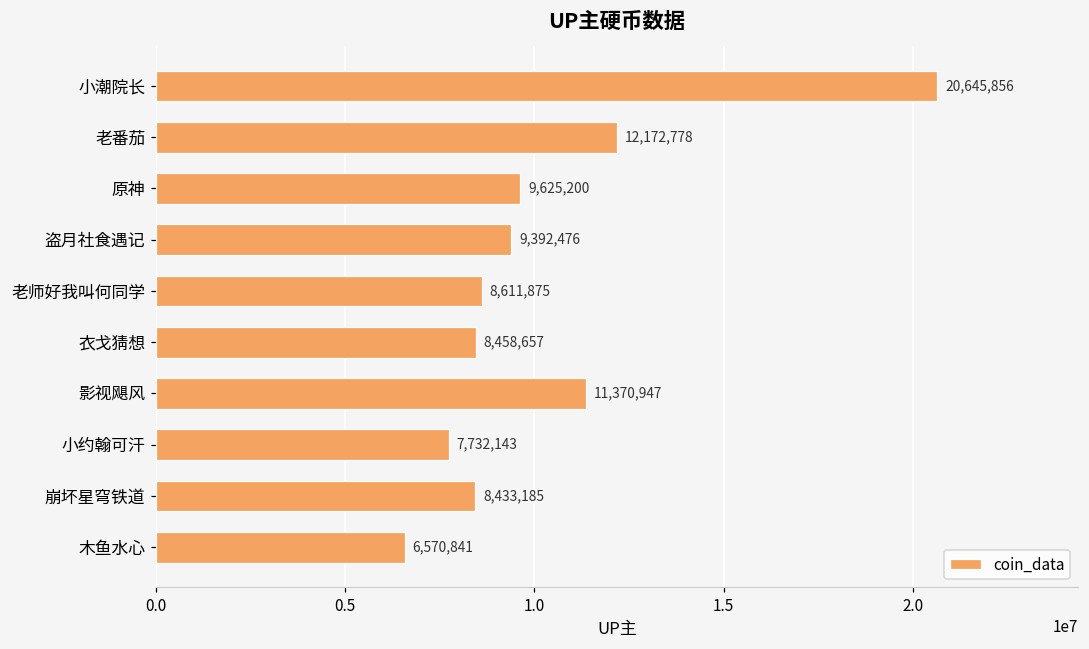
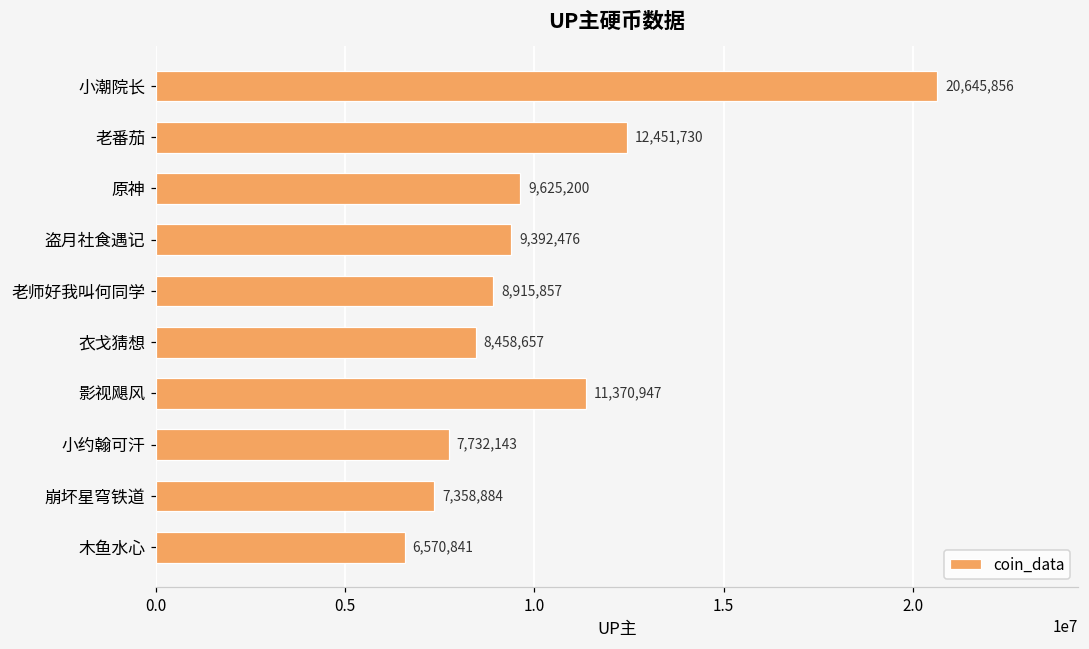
老番茄: 12,172,778 -> 12,451,730
老师好我叫何同学: 8,611,875 -> 8,915,857
崩坏星穹铁道: 8,433,185 -> 7,358,884
